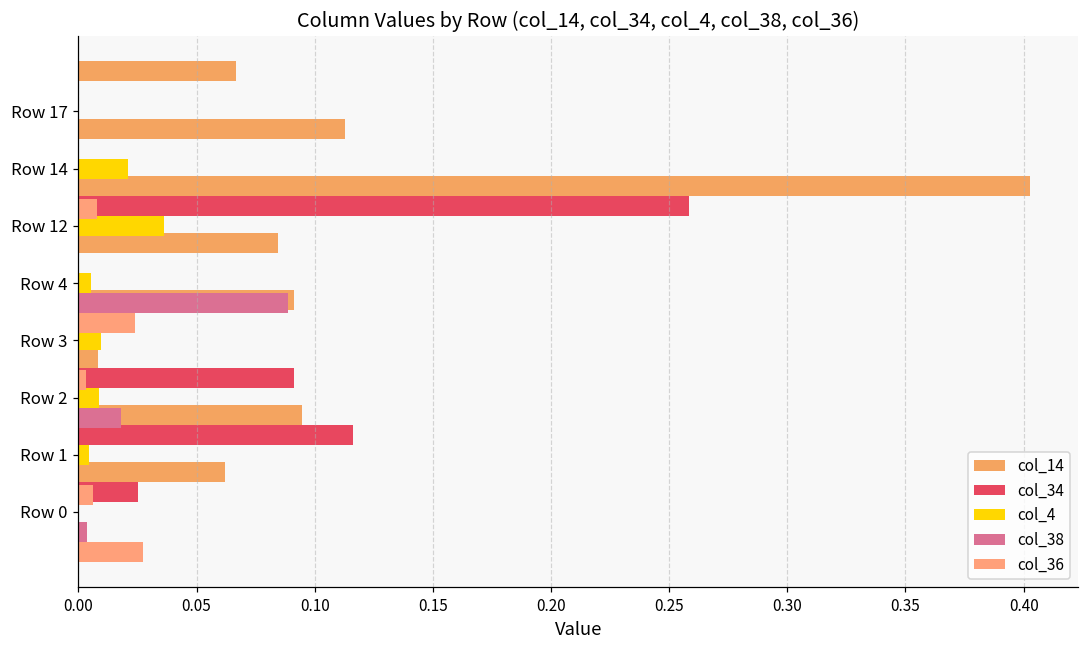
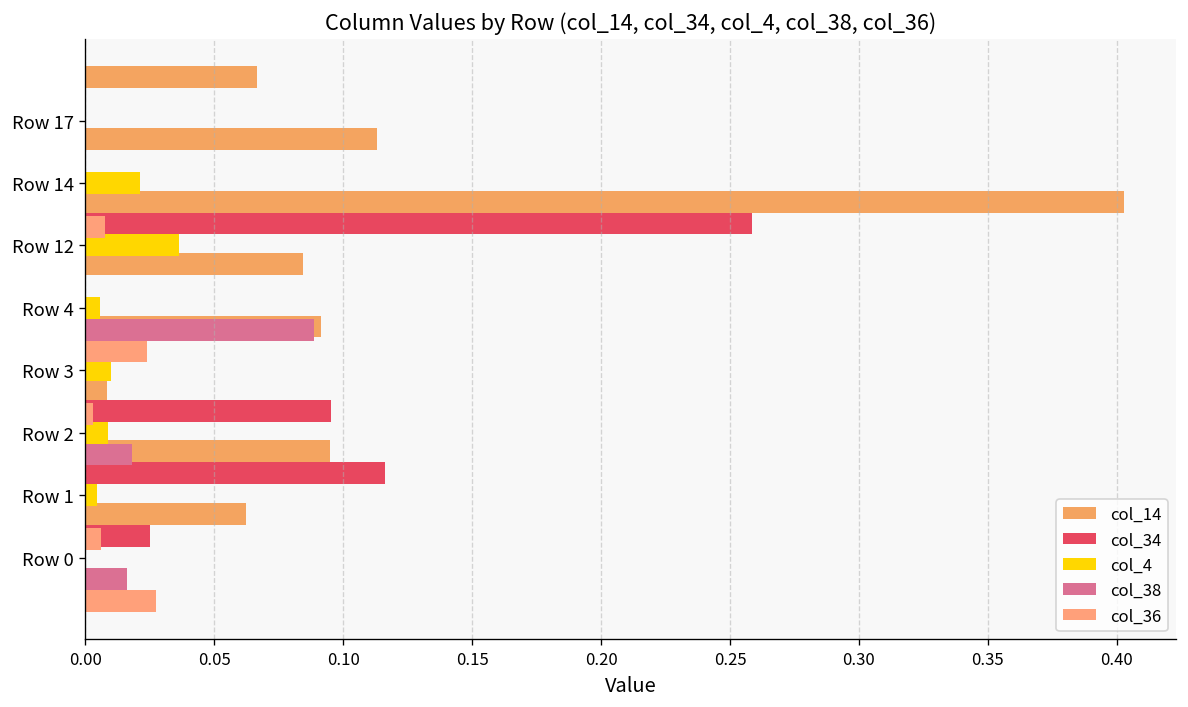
col_34, Row 2: 0.091 -> 0.095
col_38, Row 0: 0.003 -> 0.016
